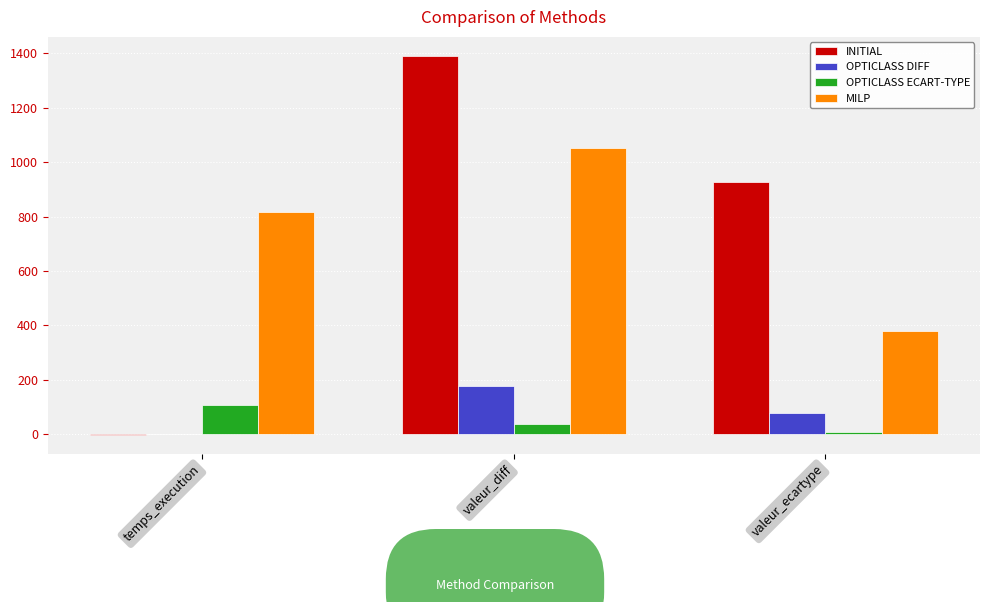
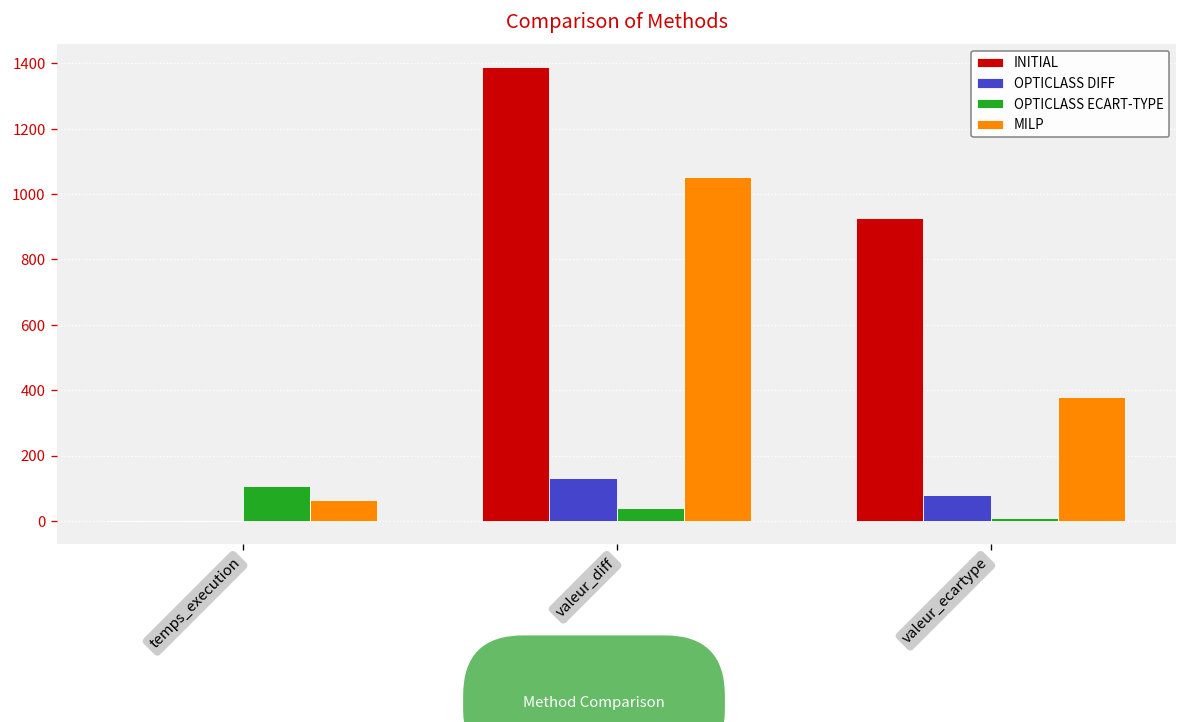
MILP, temps_execution: 820 -> 60
OPTICLASS DIFF, valeur_diff: 180 -> 130
